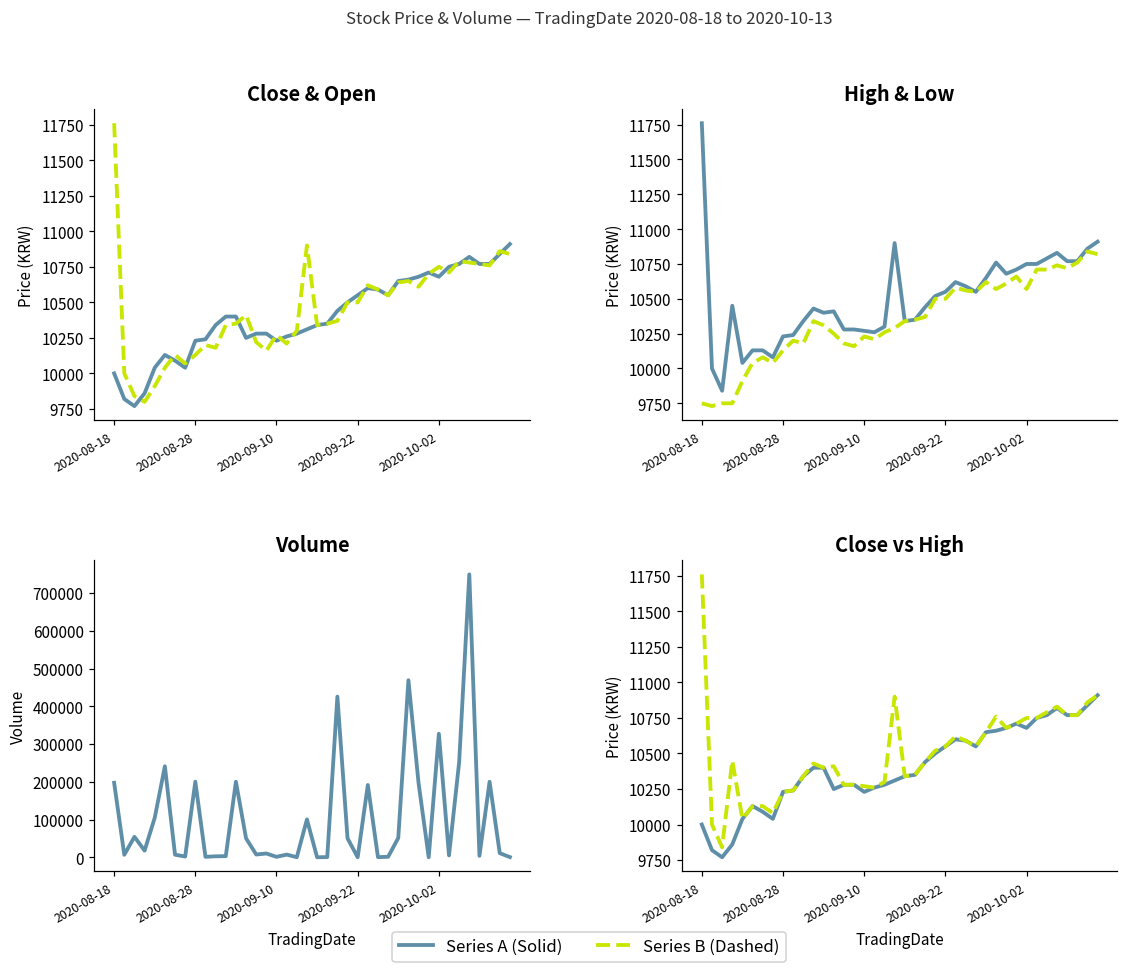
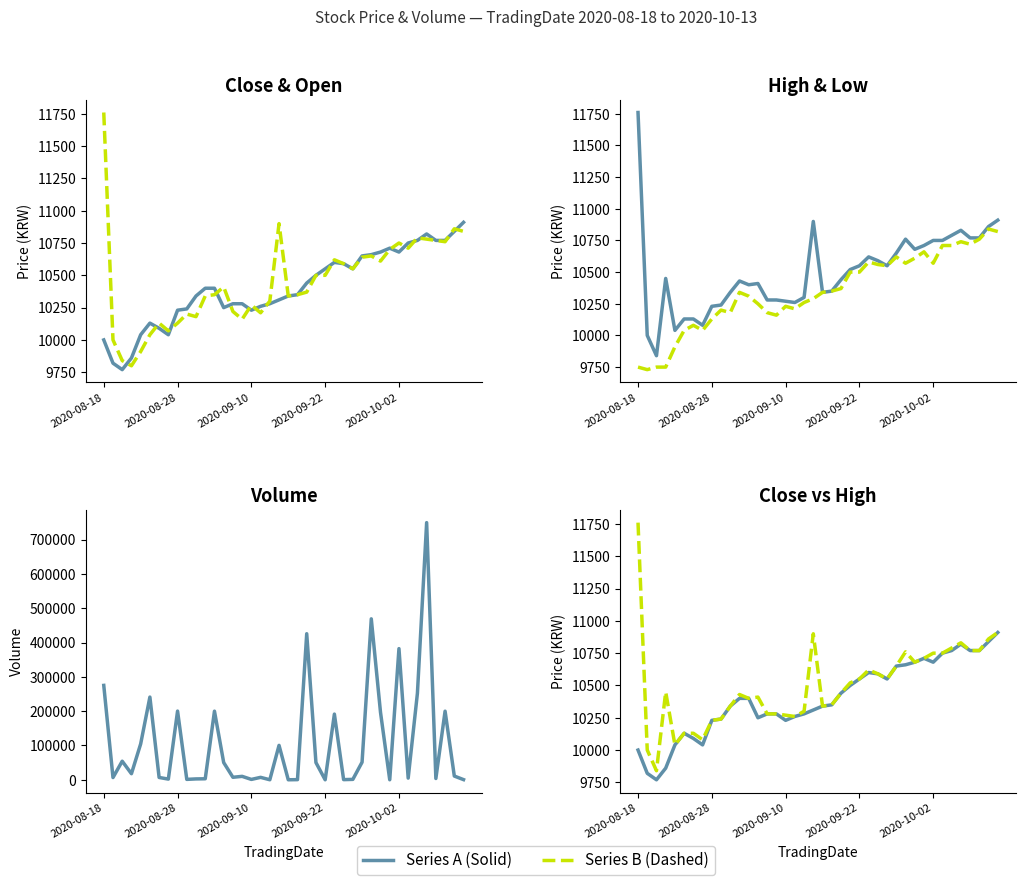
Volume, 2020-08-18: 200000 -> 280000
Volume, 2020-10-02: 330000 -> 380000
